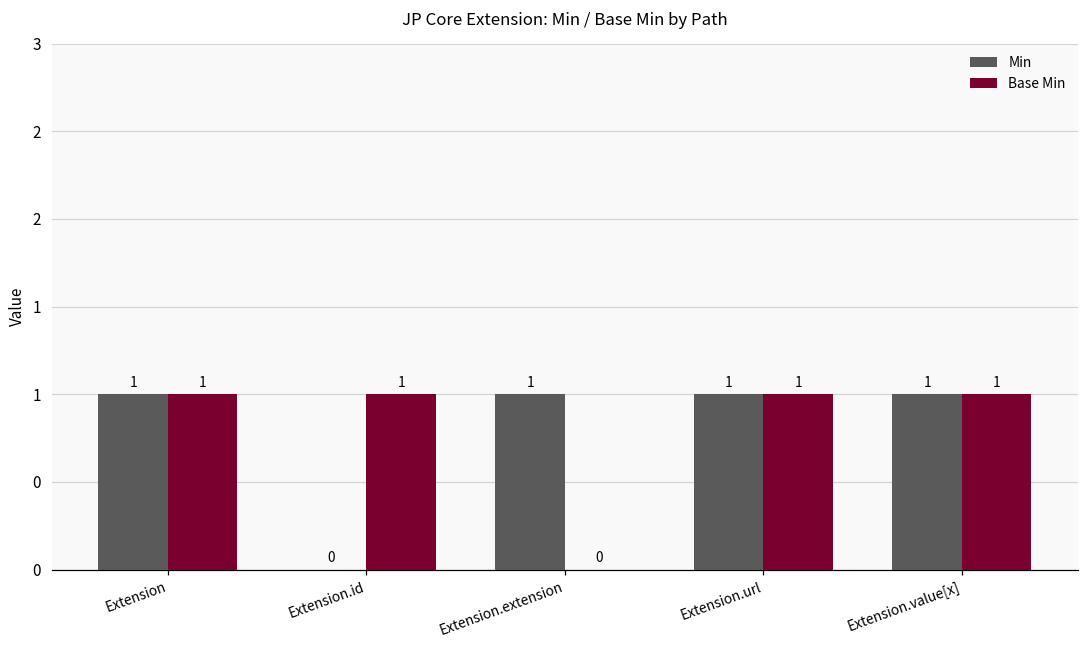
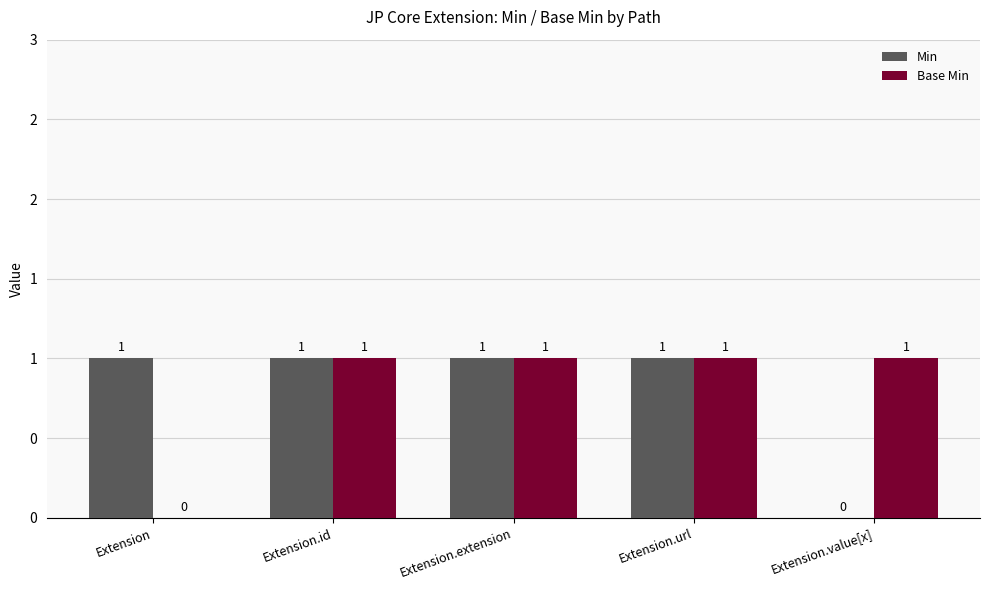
Base Min, Extension: 1 -> 0
Min, Extension.id: 0 -> 1
Base Min, Extension.extension: 0 -> 1
Min, Extension.value[x]: 1 -> 0
